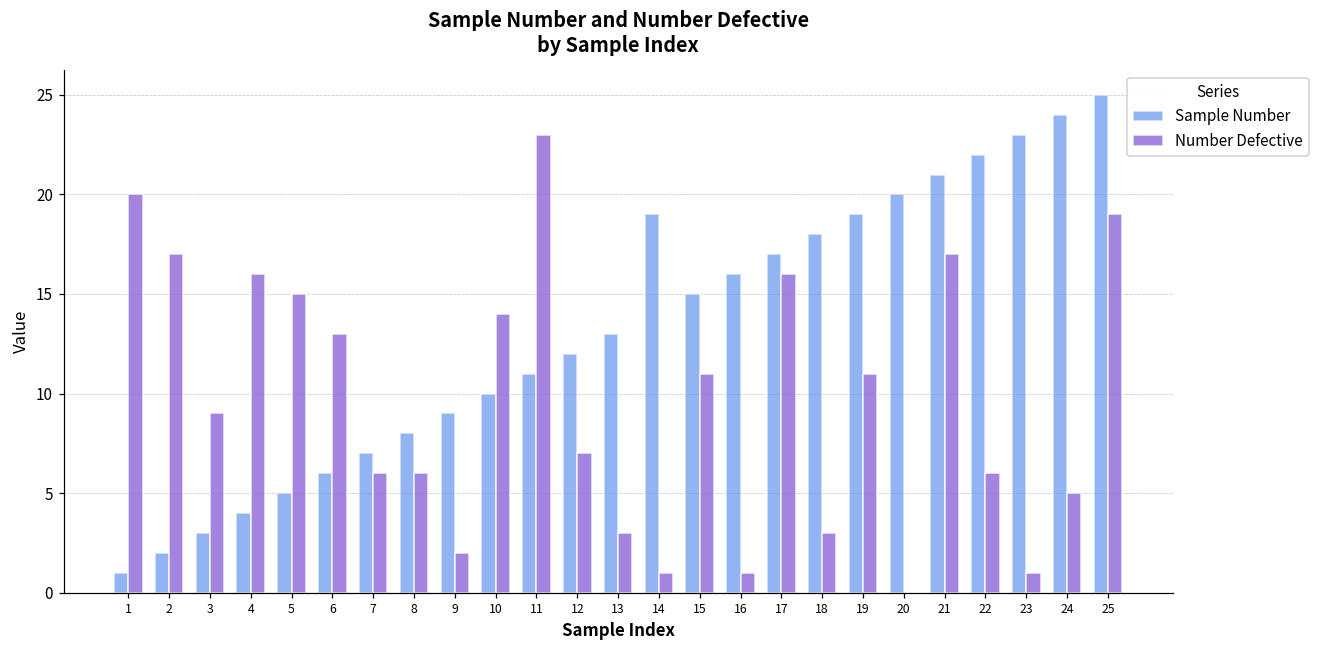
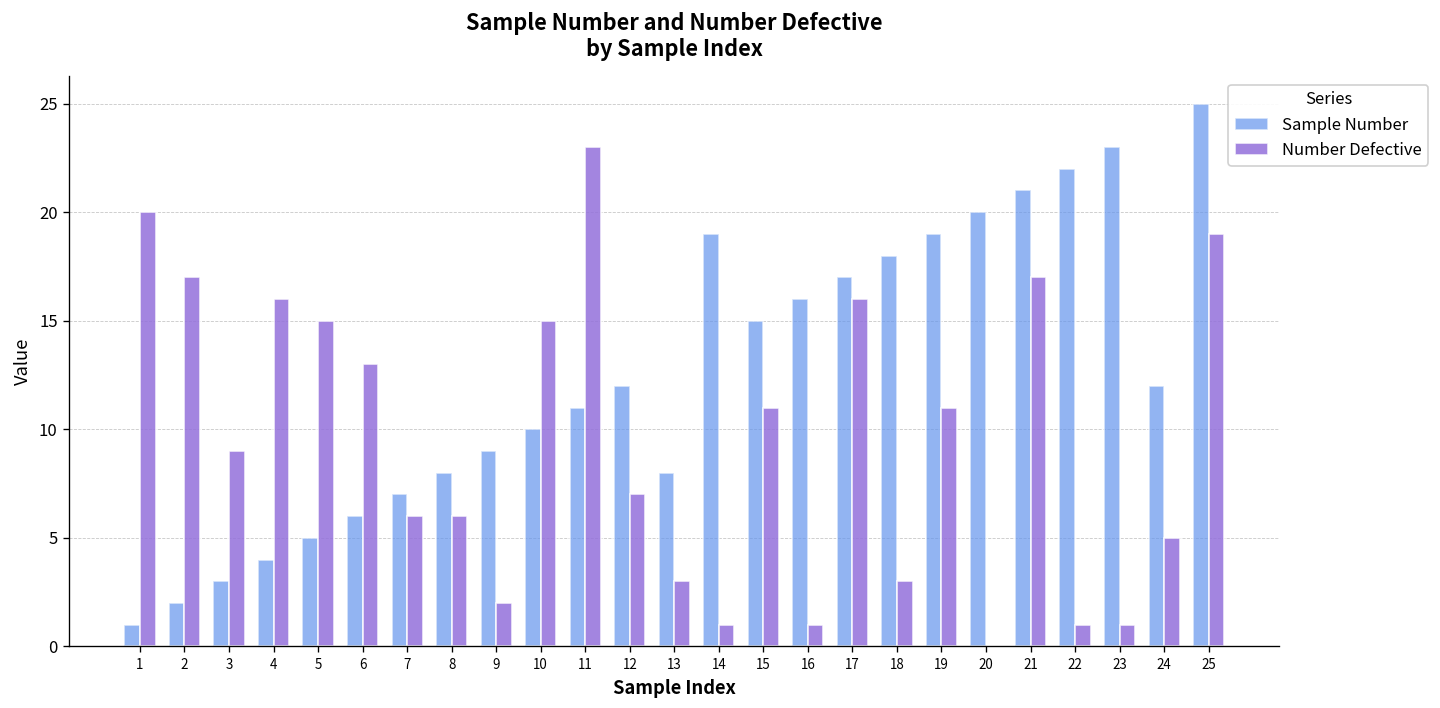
Number Defective, 10: 14 -> 15
Sample Number, 13: 13 -> 8
Number Defective, 22: 6 -> 1
Sample Number, 24: 24 -> 12
